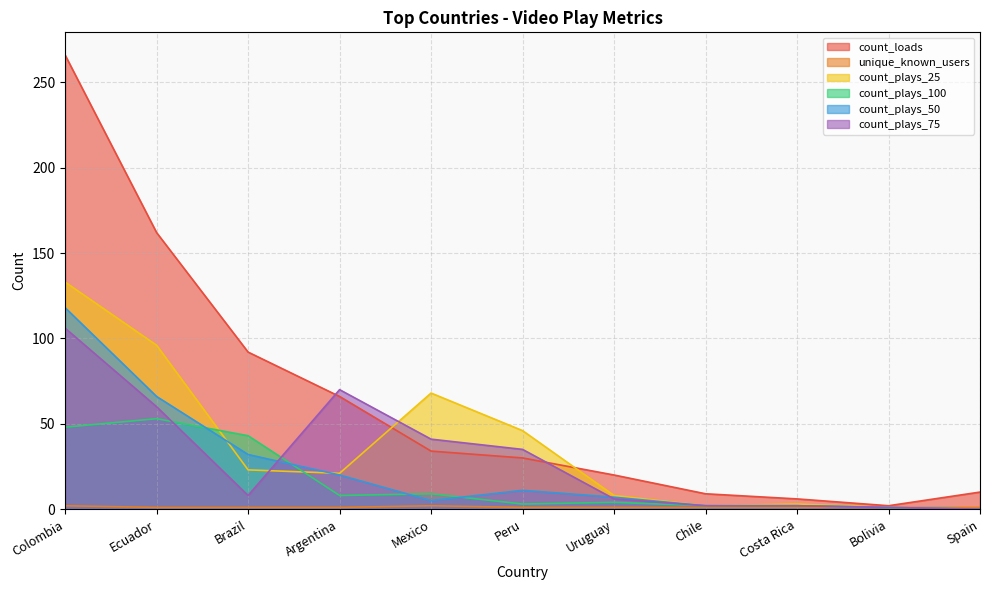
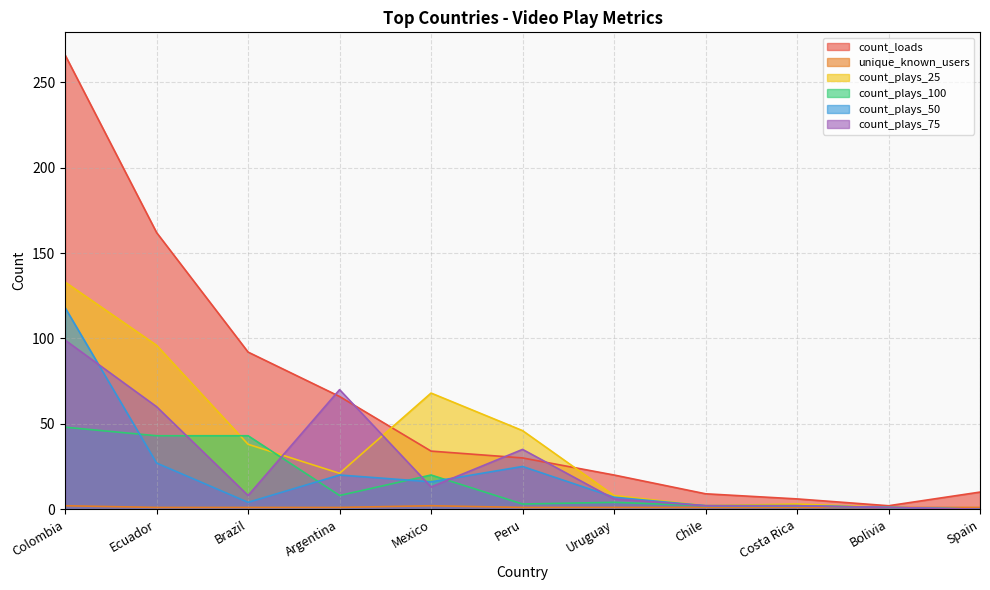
count_plays_75, Colombia: 106 -> 99
count_plays_100, Ecuador: 53 -> 43
count_plays_50, Ecuador: 66 -> 27
count_plays_25, Brazil: 23 -> 38
count_plays_50, Brazil: 32 -> 4
count_plays_100, Mexico: 9 -> 20
count_plays_50, Mexico: 5 -> 16
count_plays_75, Mexico: 41 -> 13
count_plays_50, Peru: 11 -> 25
